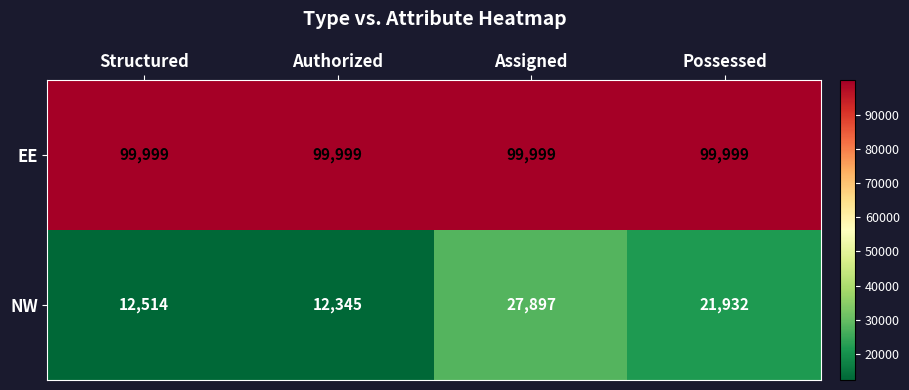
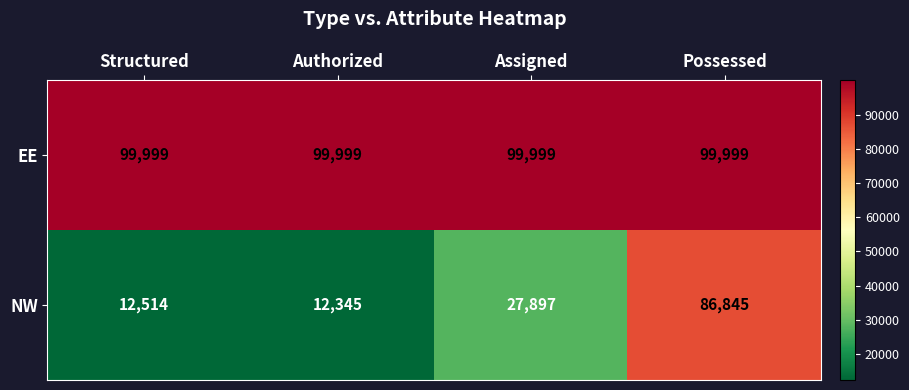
NW, Possessed: 21,932 -> 86,845
